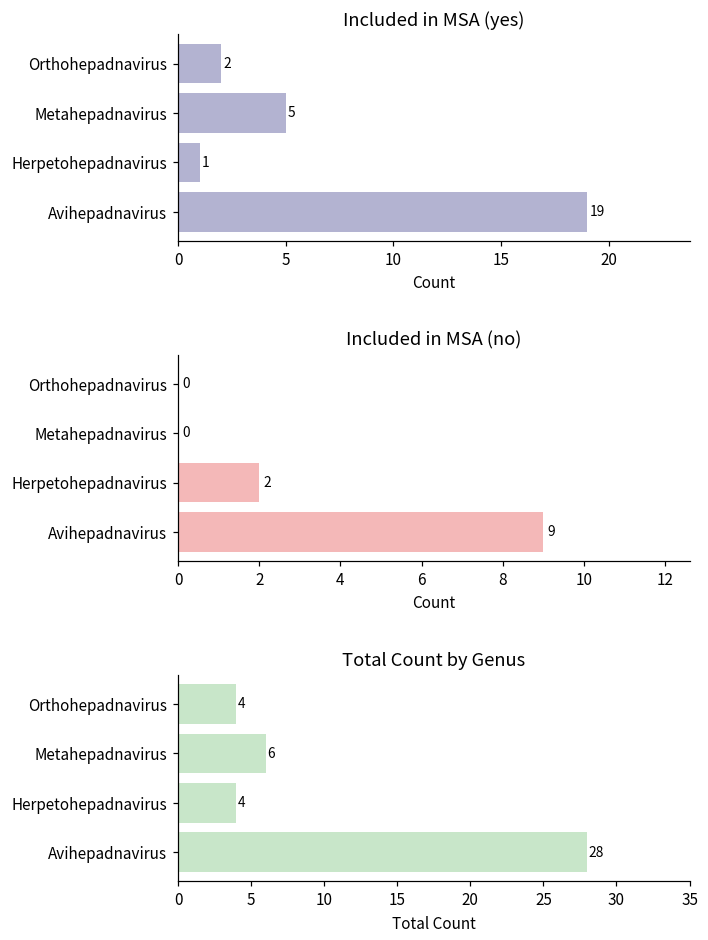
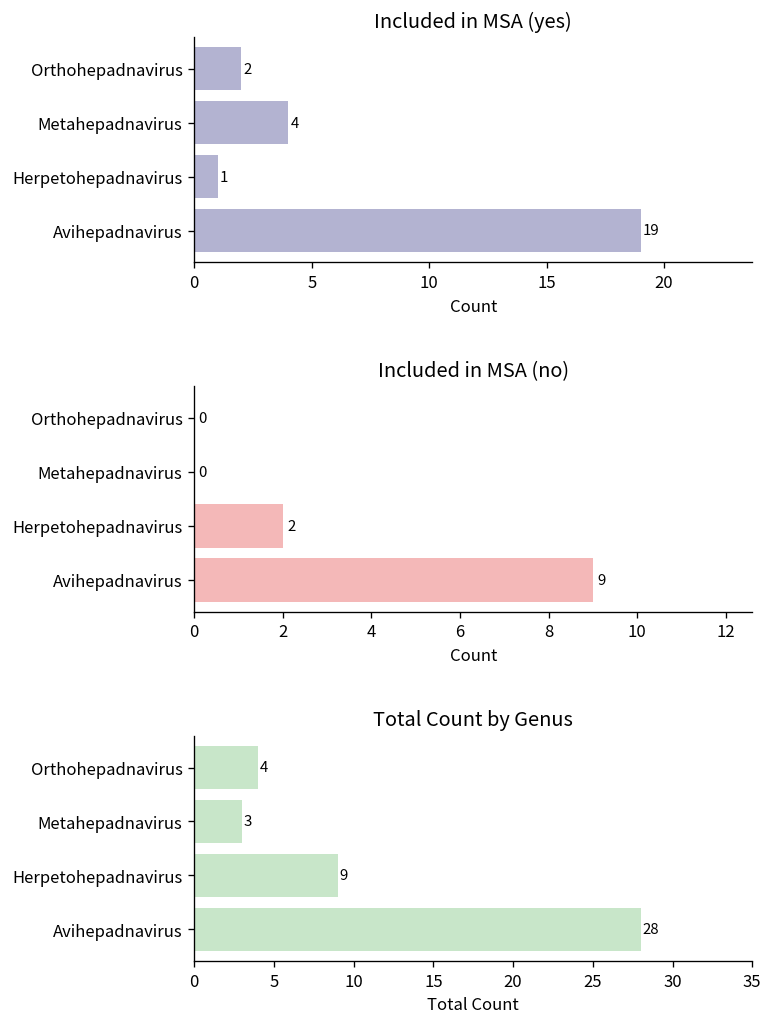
Included in MSA (yes), Metahepadnavirus: 5 -> 4
Total Count by Genus, Metahepadnavirus: 6 -> 3
Total Count by Genus, Herpetohepadnavirus: 4 -> 9
